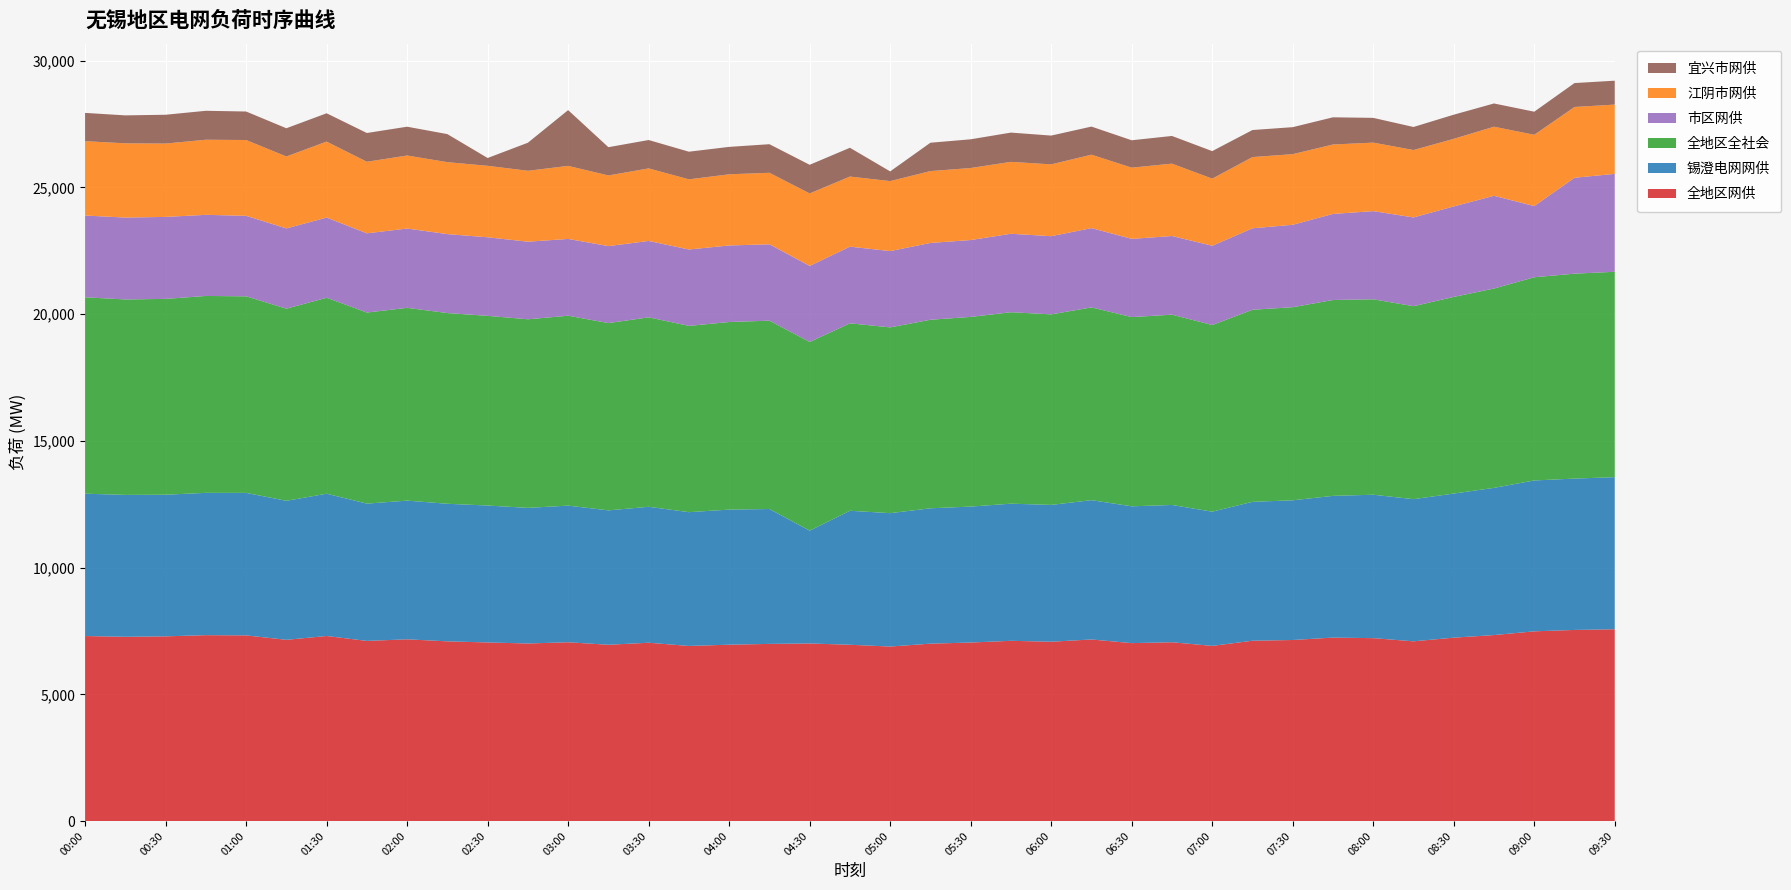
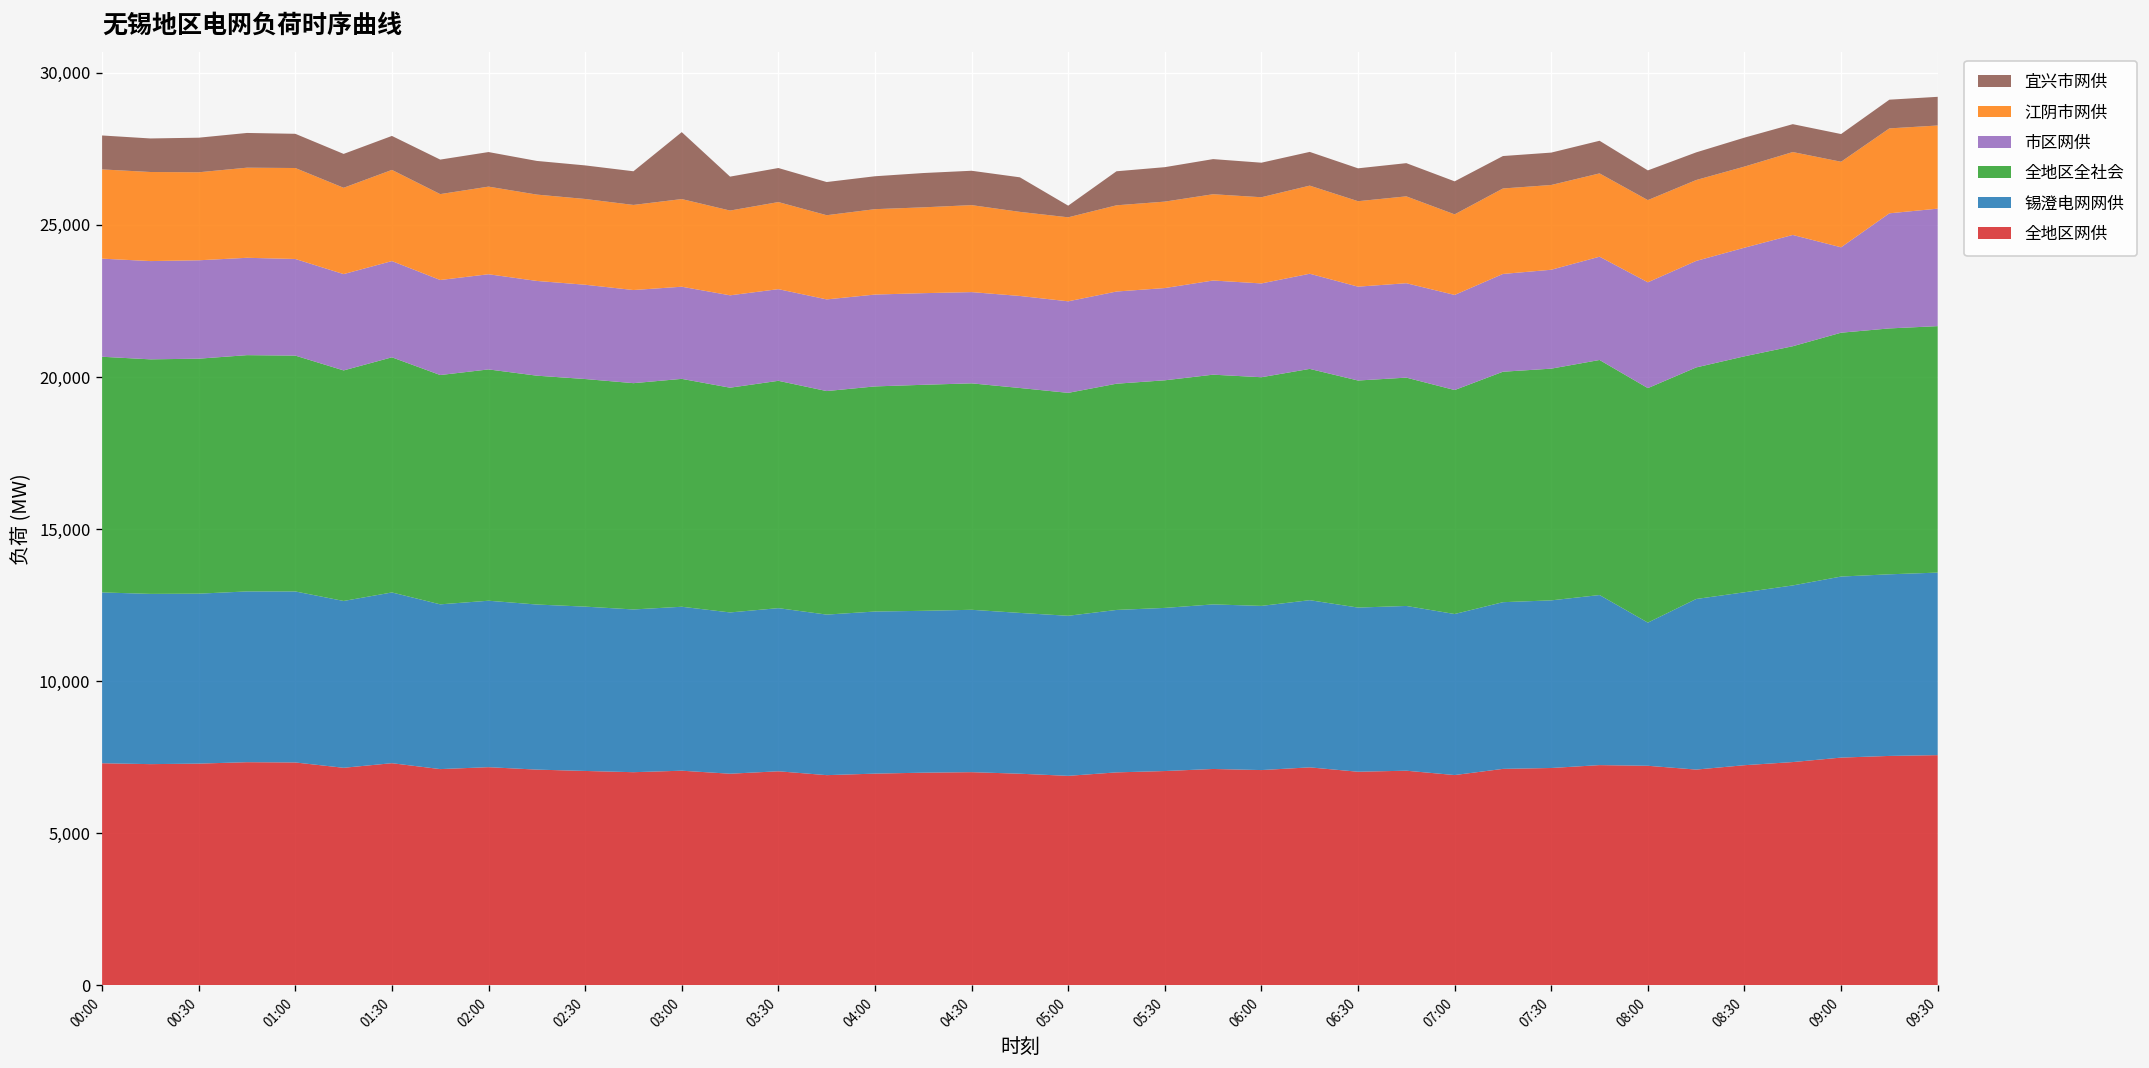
宜兴市网供, 02:30: 300 -> 1,100
锡澄电网网供, 04:30: 4,500 -> 5,300
锡澄电网网供, 08:00: 5,700 -> 4,700
